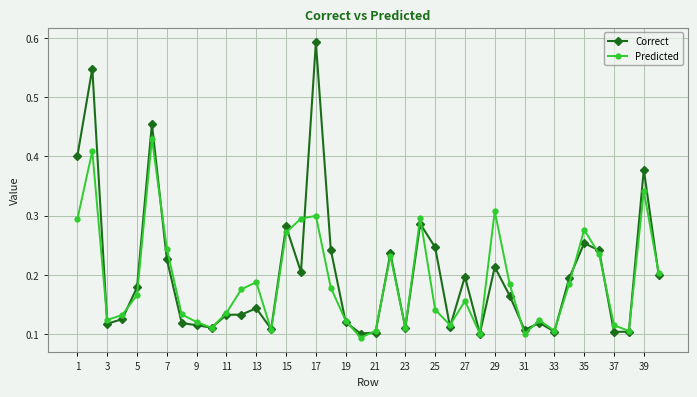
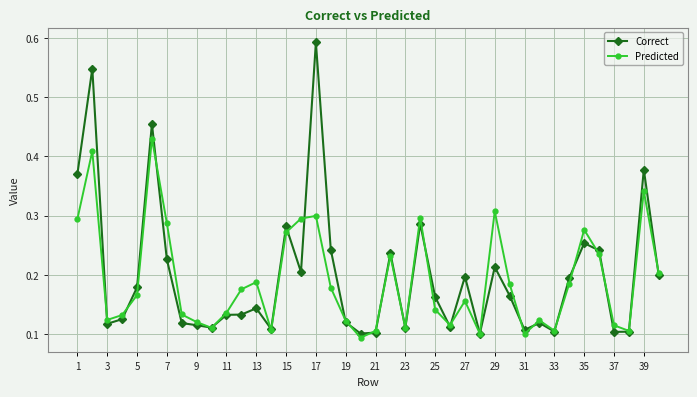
Correct, 1: 0.40 -> 0.37
Predicted, 7: 0.24 -> 0.29
Correct, 25: 0.25 -> 0.16
